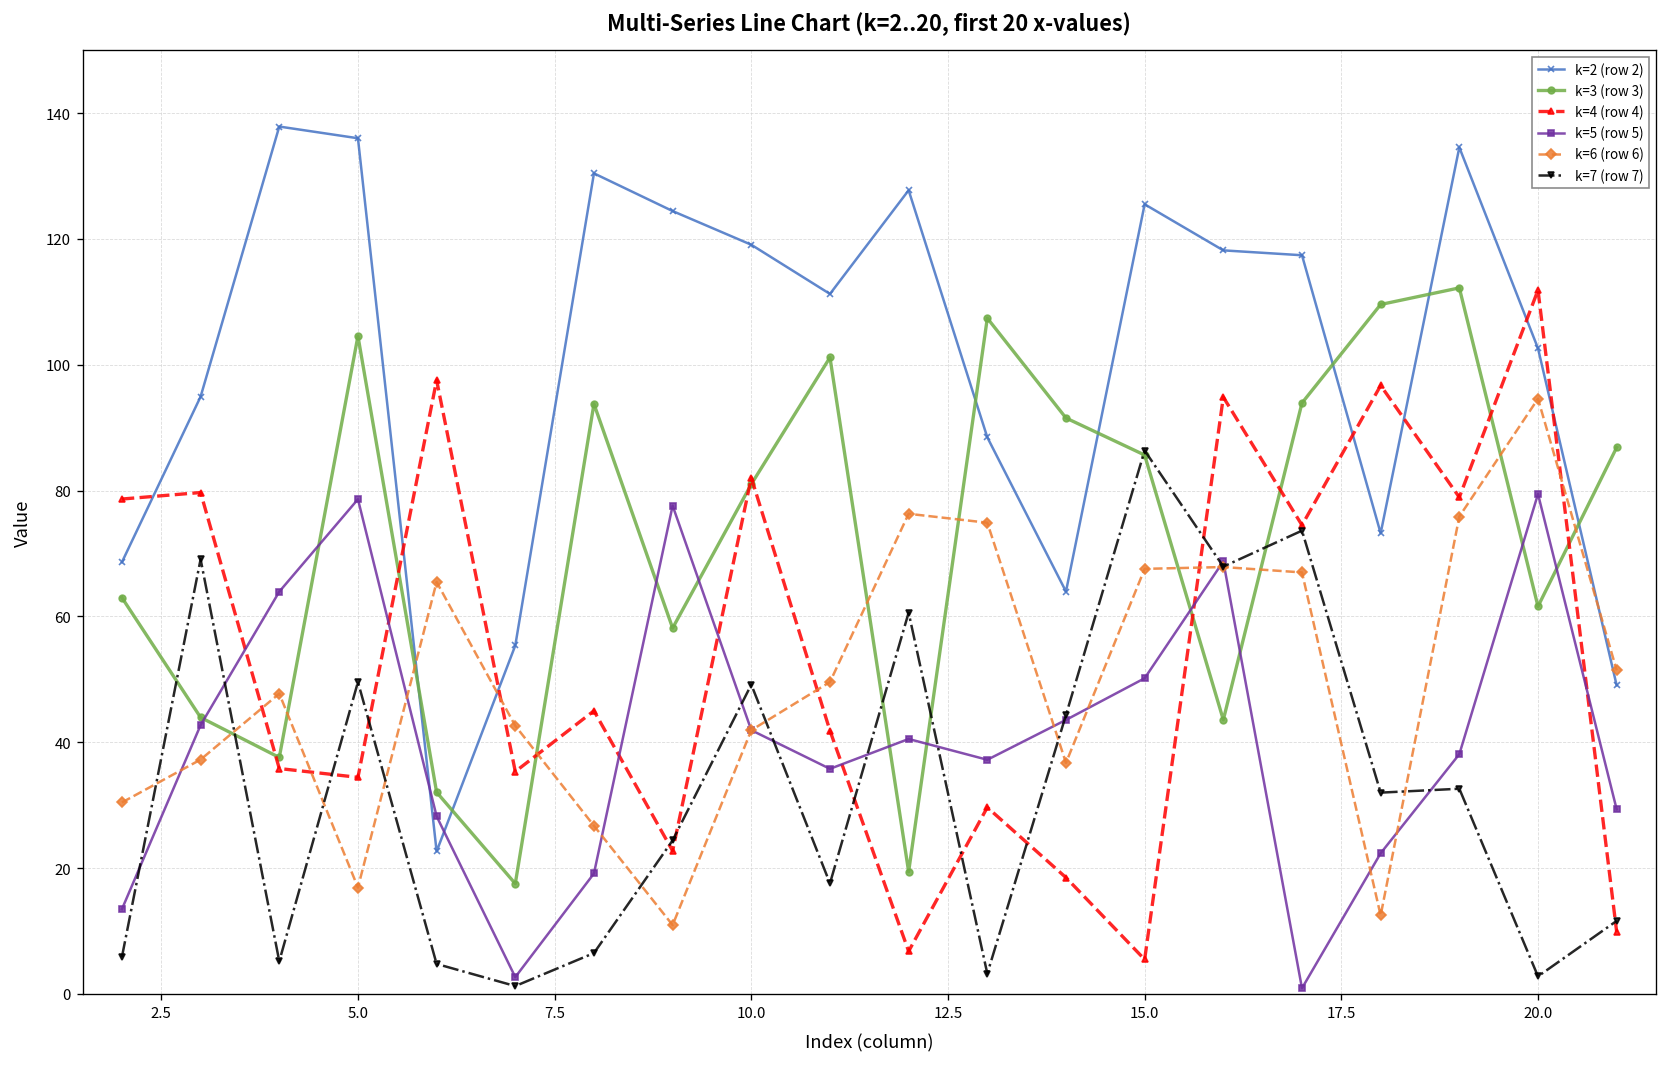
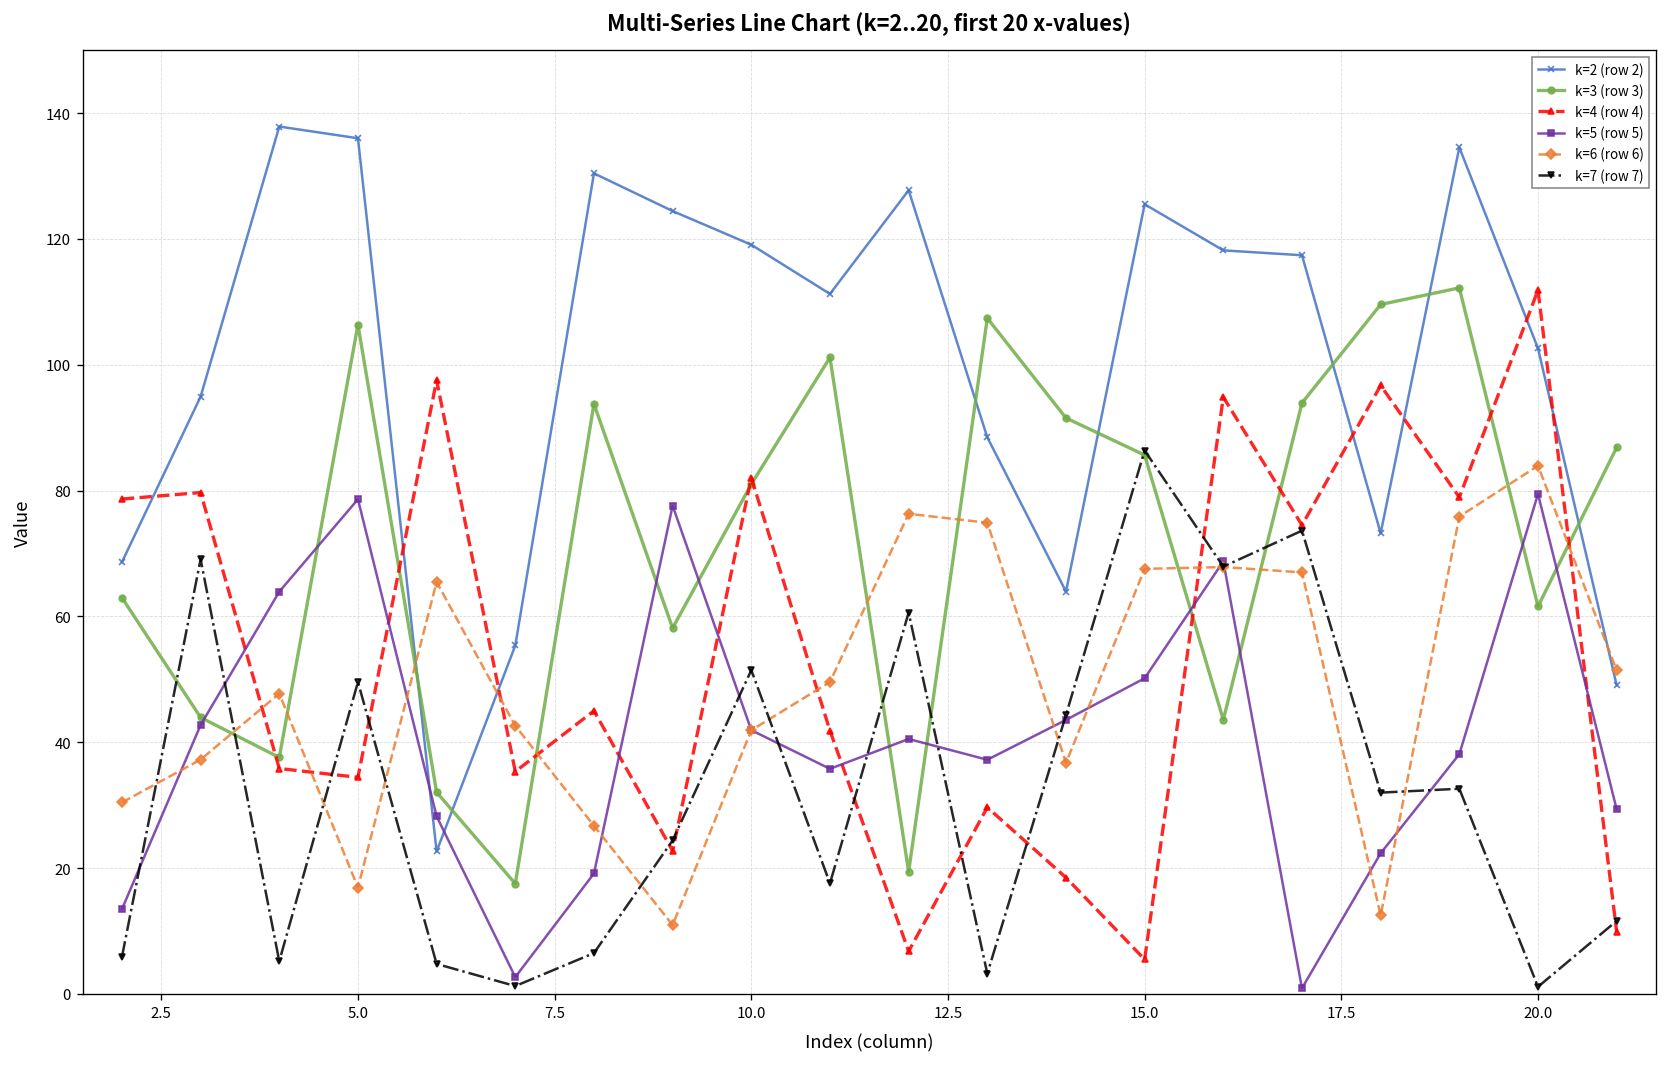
k=3 (row 3), 5.0: 105 -> 106
k=7 (row 7), 10.0: 49 -> 51
k=6 (row 6), 20.0: 95 -> 84
k=7 (row 7), 20.0: 3 -> 1
